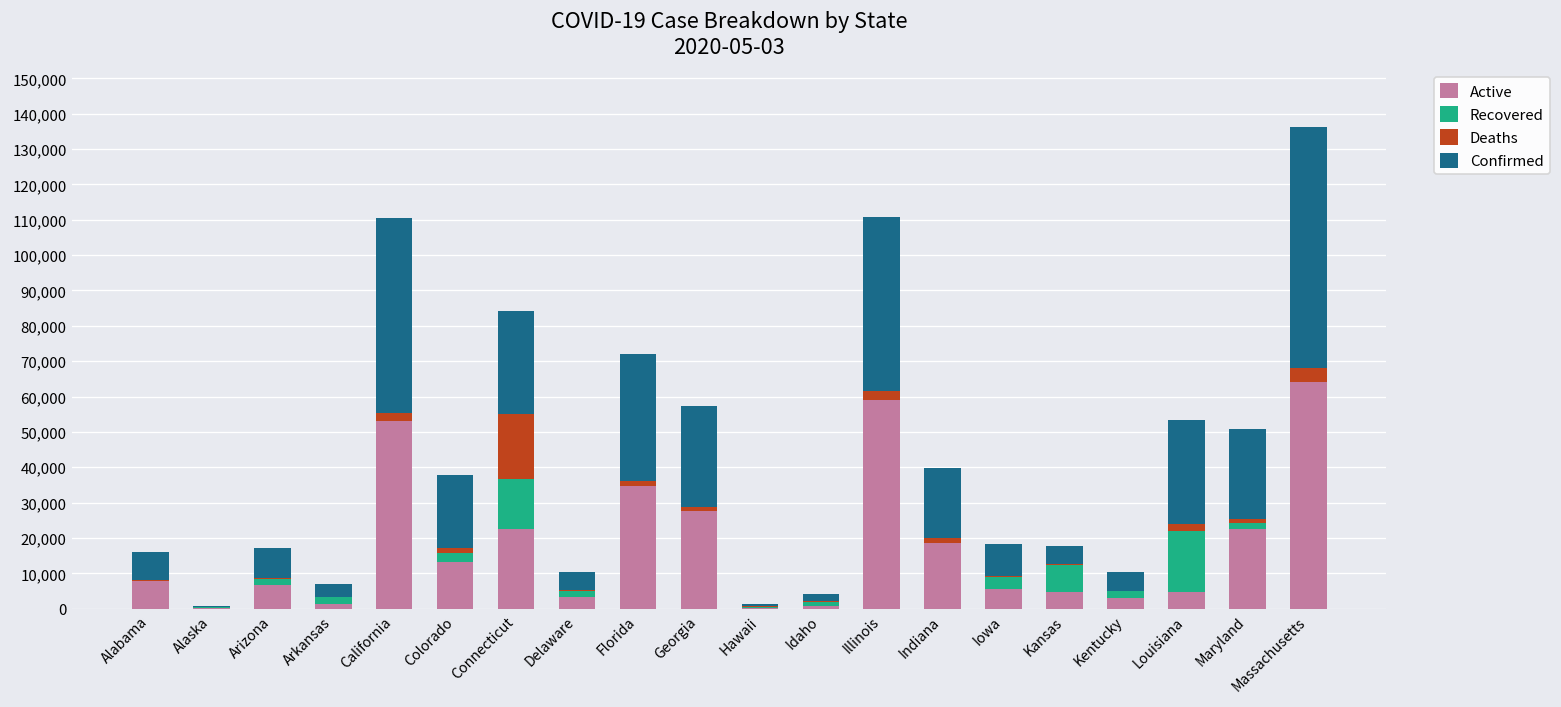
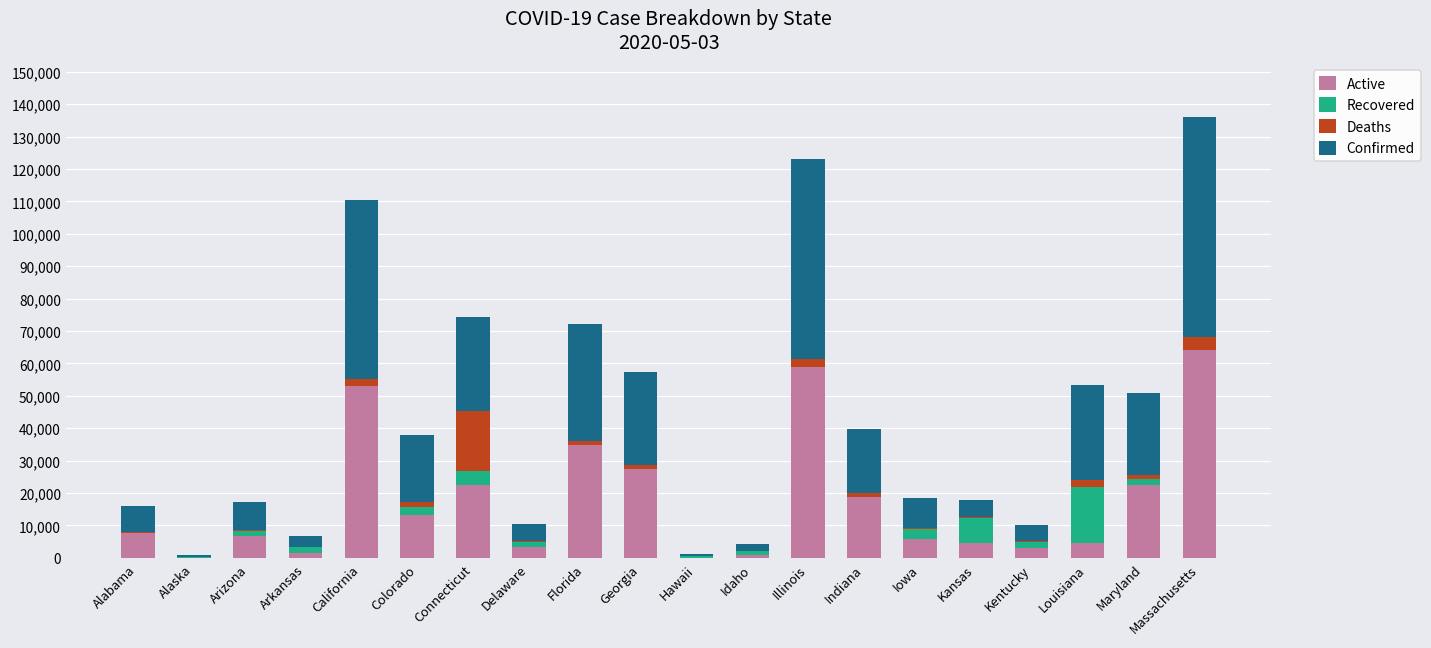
Recovered, Connecticut: 14,000 -> 4,000
Confirmed, Illinois: 49,000 -> 61,000
